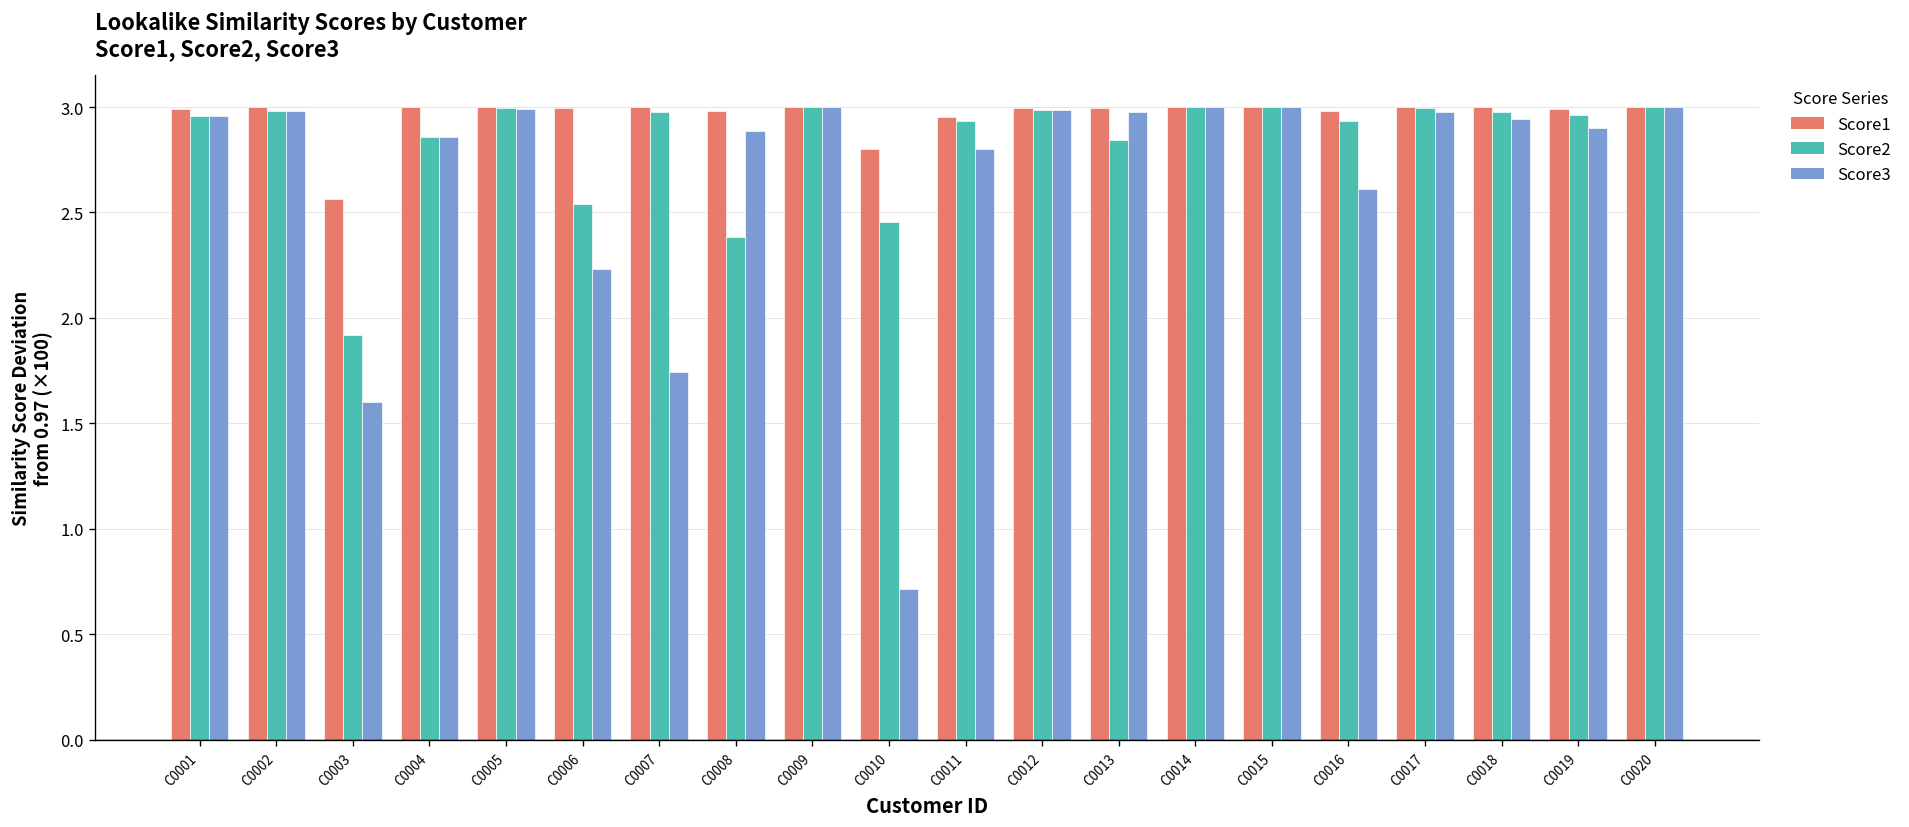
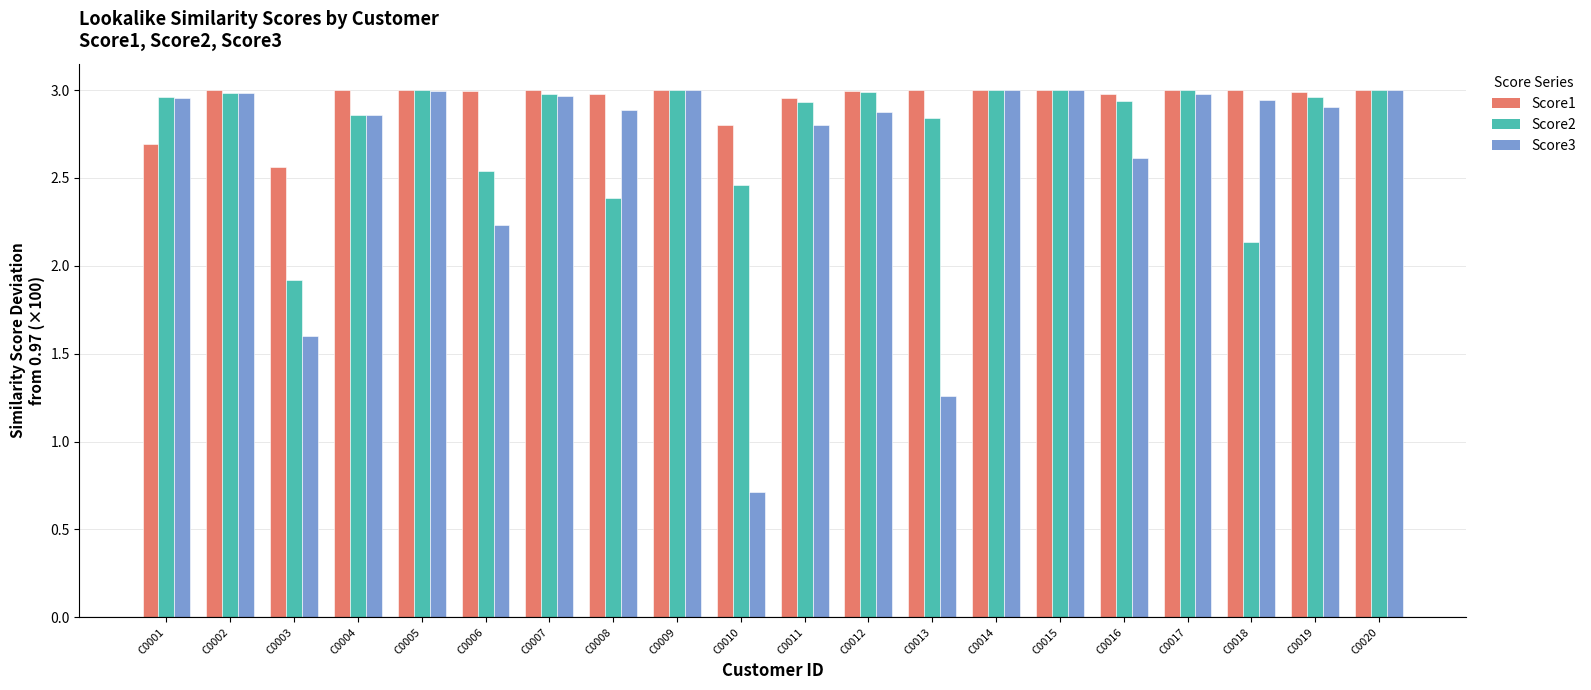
Score1, C0001: 2.99 -> 2.69
Score3, C0007: 1.75 -> 2.97
Score3, C0012: 2.98 -> 2.87
Score3, C0013: 2.98 -> 1.26
Score2, C0018: 2.98 -> 2.13
